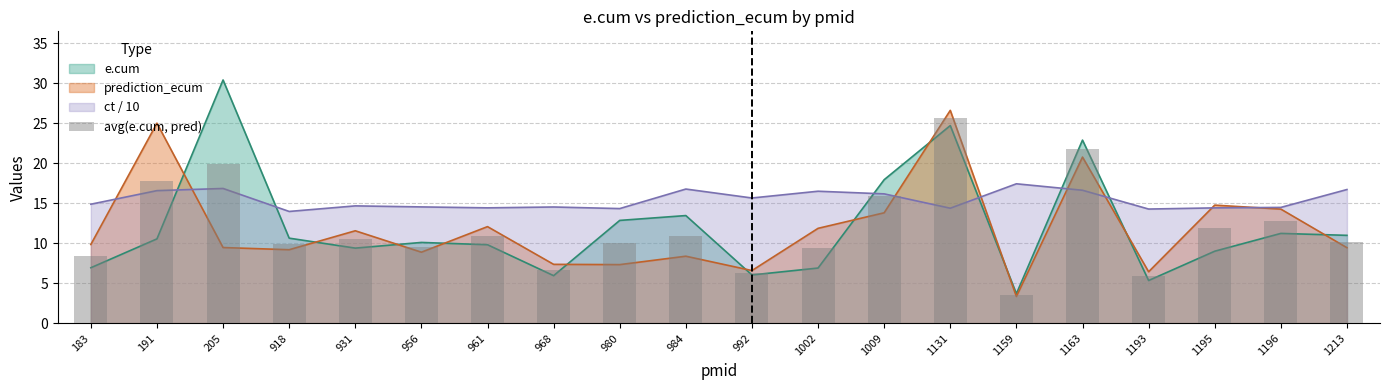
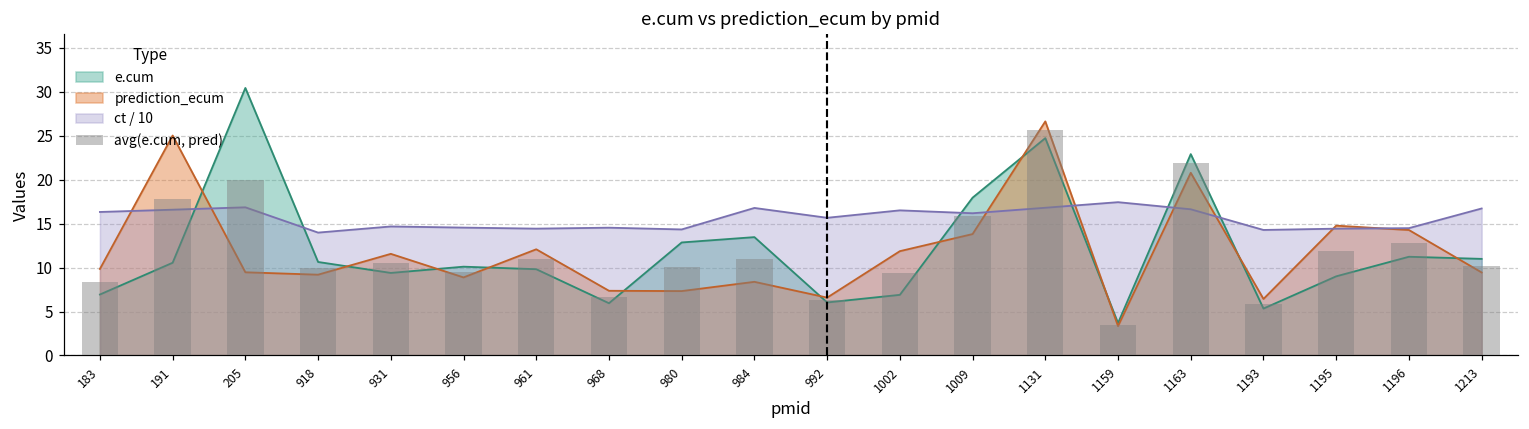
ct / 10, 183: 15 -> 16
ct / 10, 1131: 14 -> 17
